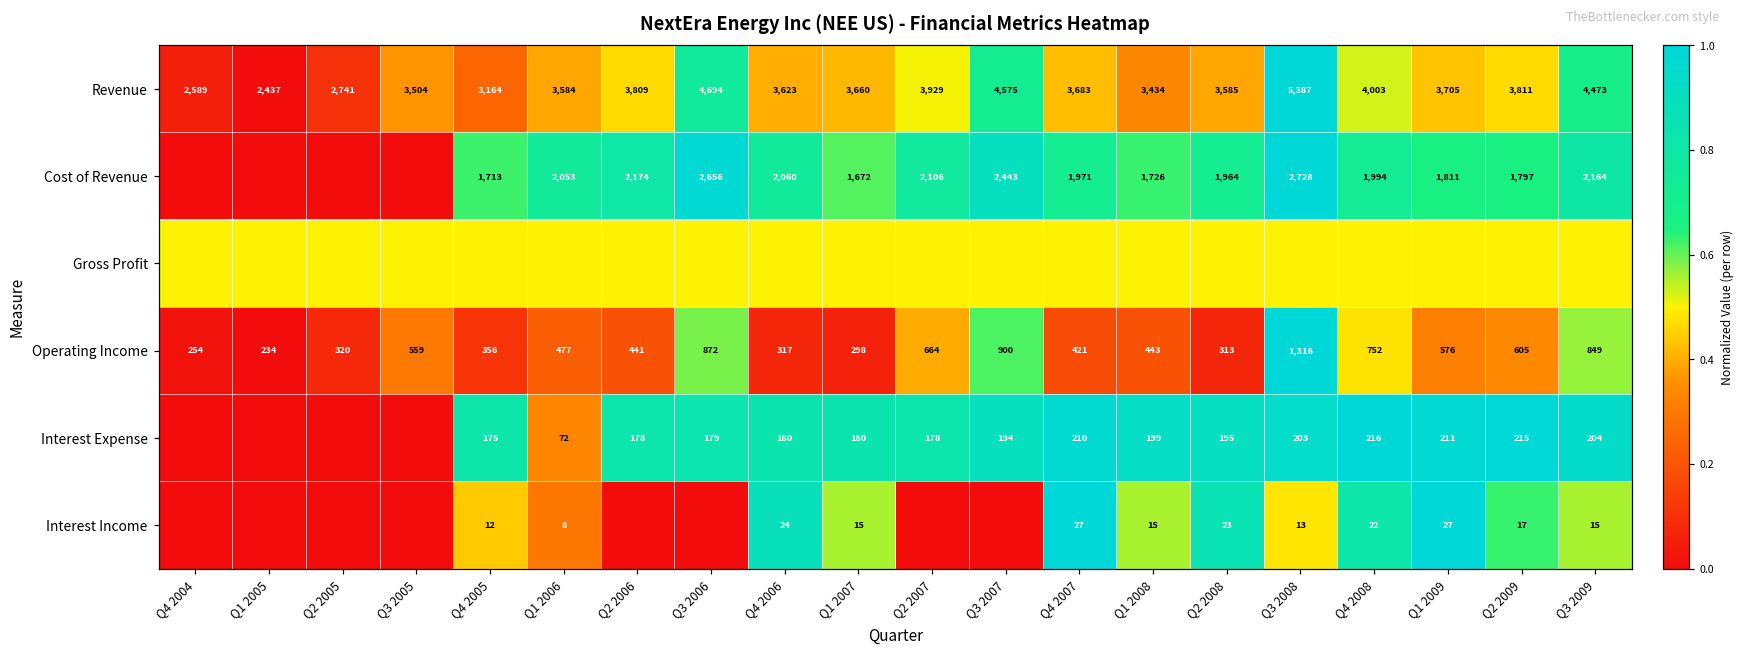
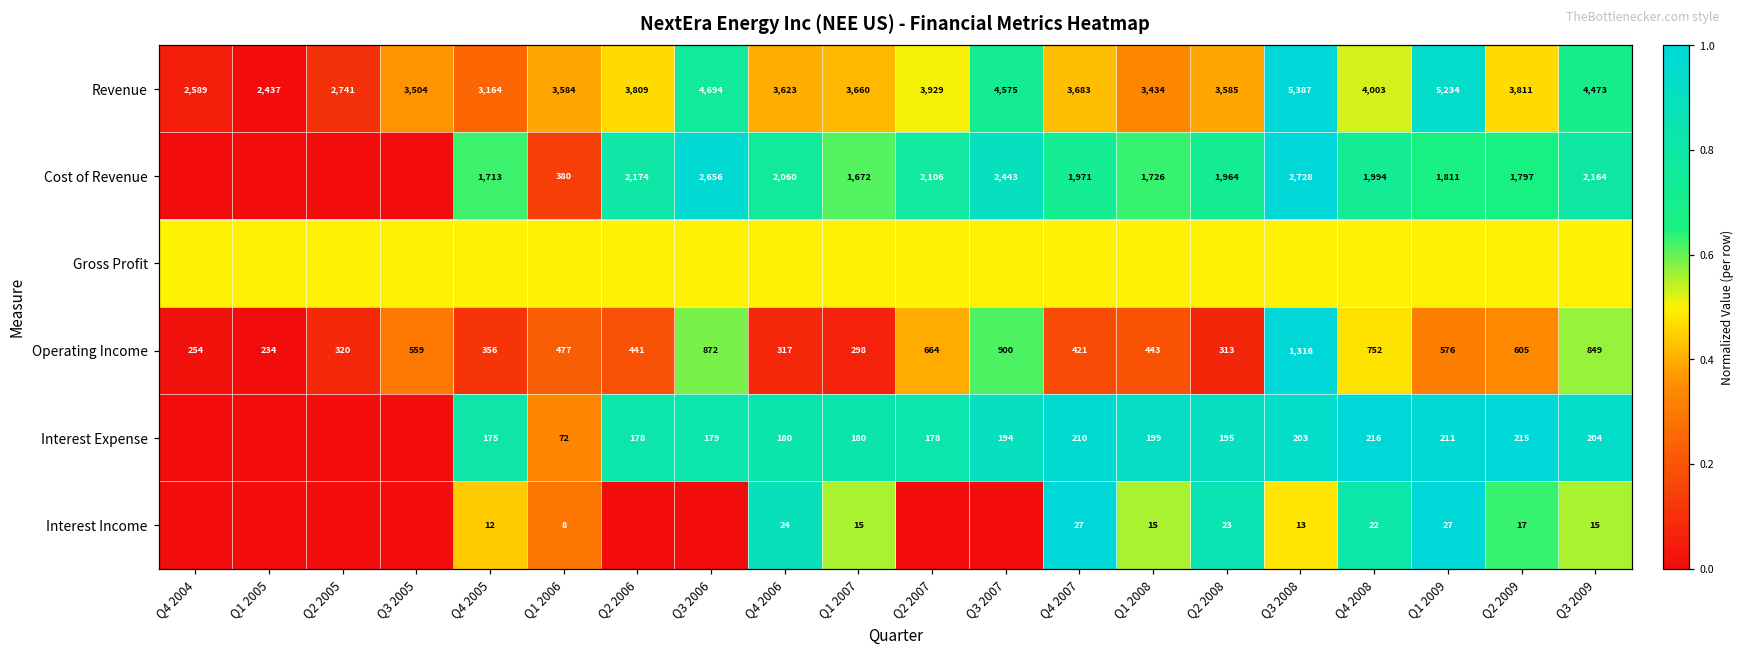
Revenue, Q1 2009: 3,705 -> 5,234
Cost of Revenue, Q1 2006: 2,053 -> 380
